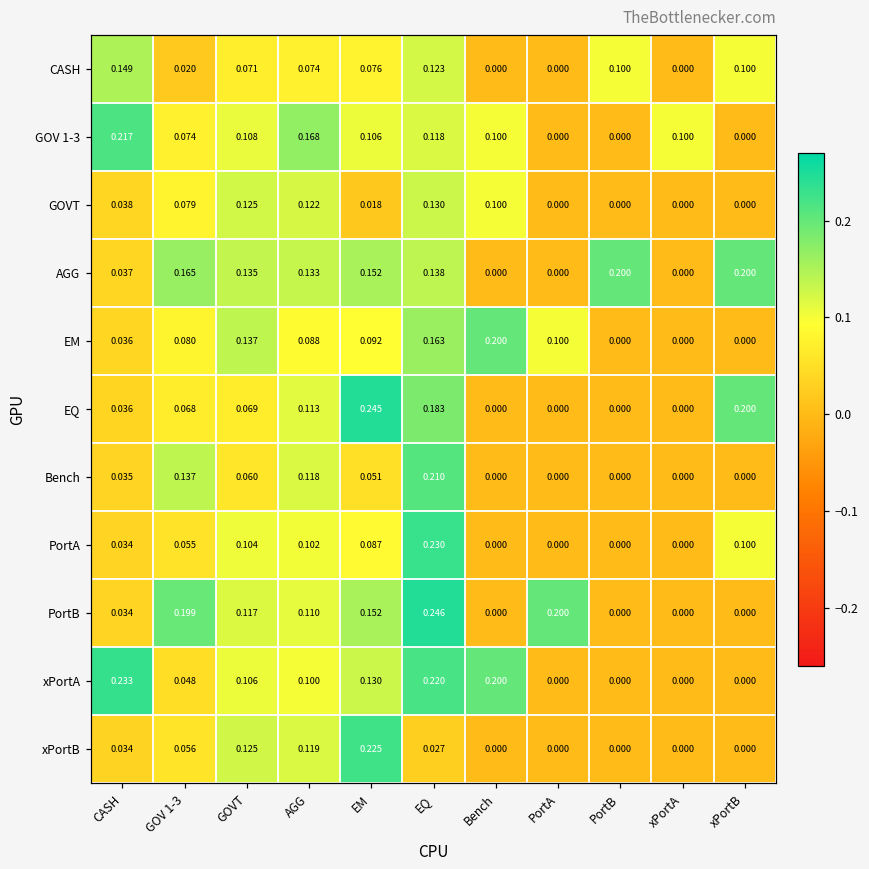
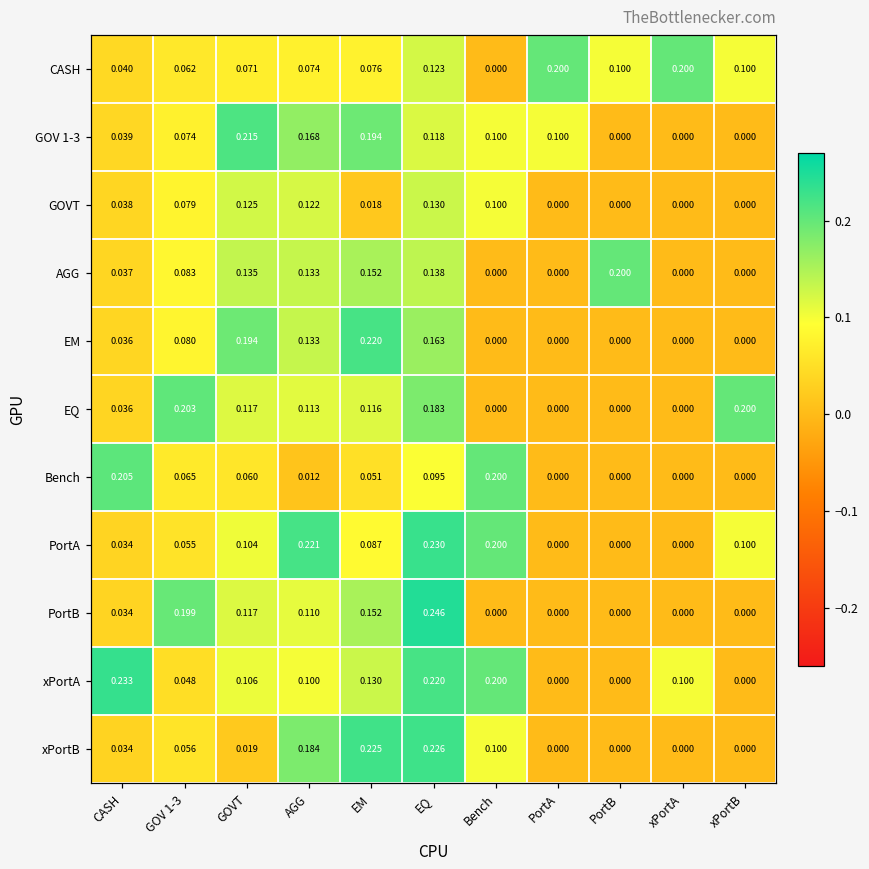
CASH, CASH: 0.149 -> 0.040
CASH, GOV 1-3: 0.020 -> 0.062
CASH, PortA: 0.000 -> 0.200
CASH, xPortA: 0.000 -> 0.200
GOV 1-3, CASH: 0.217 -> 0.039
GOV 1-3, GOVT: 0.108 -> 0.215
GOV 1-3, EM: 0.106 -> 0.194
GOV 1-3, PortA: 0.000 -> 0.100
GOV 1-3, xPortA: 0.100 -> 0.000
AGG, GOV 1-3: 0.165 -> 0.083
AGG, xPortB: 0.200 -> 0.000
EM, GOVT: 0.137 -> 0.194
EM, AGG: 0.088 -> 0.133
EM, EM: 0.092 -> 0.220
EM, Bench: 0.200 -> 0.000
EM, PortA: 0.100 -> 0.000
EQ, GOV 1-3: 0.068 -> 0.203
EQ, GOVT: 0.069 -> 0.117
EQ, EM: 0.245 -> 0.116
Bench, CASH: 0.035 -> 0.205
Bench, GOV 1-3: 0.137 -> 0.065
Bench, AGG: 0.118 -> 0.012
Bench, EQ: 0.210 -> 0.095
Bench, Bench: 0.000 -> 0.200
PortA, AGG: 0.102 -> 0.221
PortA, Bench: 0.000 -> 0.200
PortB, PortA: 0.200 -> 0.000
xPortA, xPortA: 0.000 -> 0.100
xPortB, GOVT: 0.125 -> 0.019
xPortB, AGG: 0.119 -> 0.184
xPortB, EQ: 0.027 -> 0.226
xPortB, Bench: 0.000 -> 0.100
